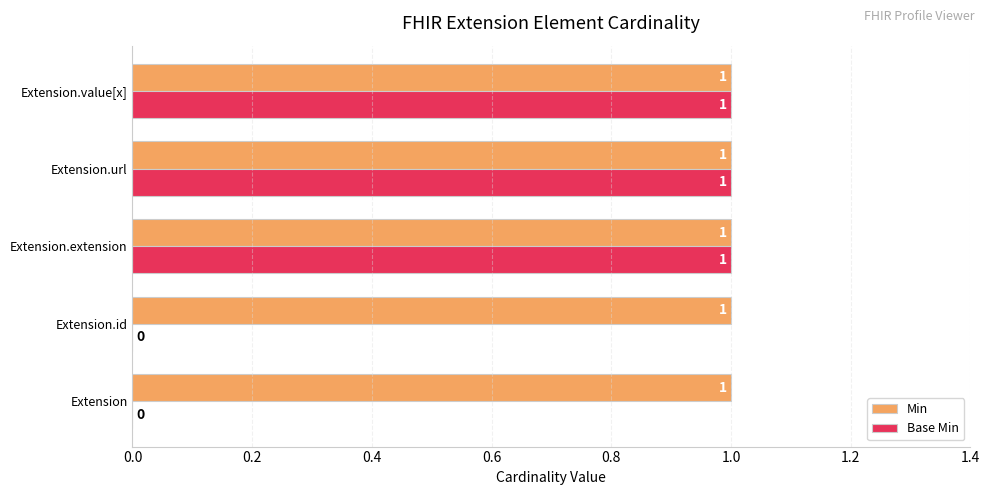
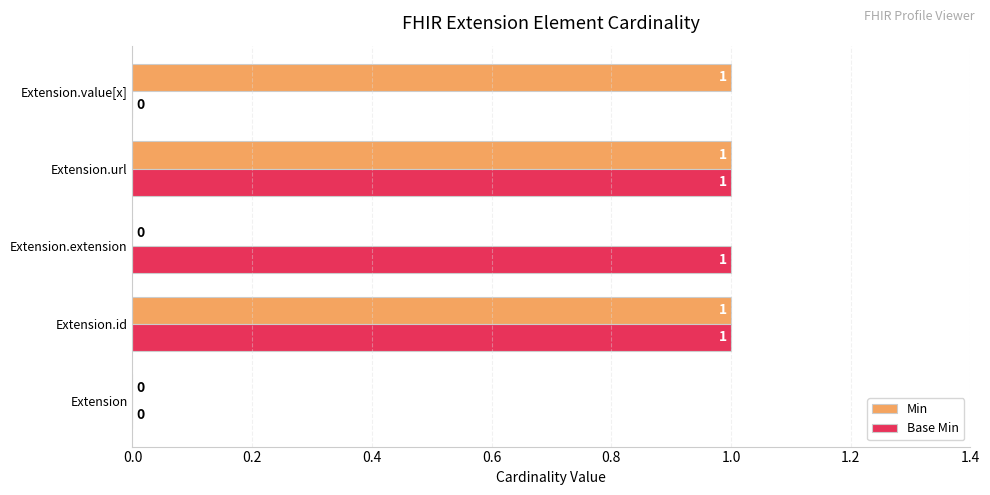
Base Min, Extension.value[x]: 1 -> 0
Min, Extension.extension: 1 -> 0
Base Min, Extension.id: 0 -> 1
Min, Extension: 1 -> 0
